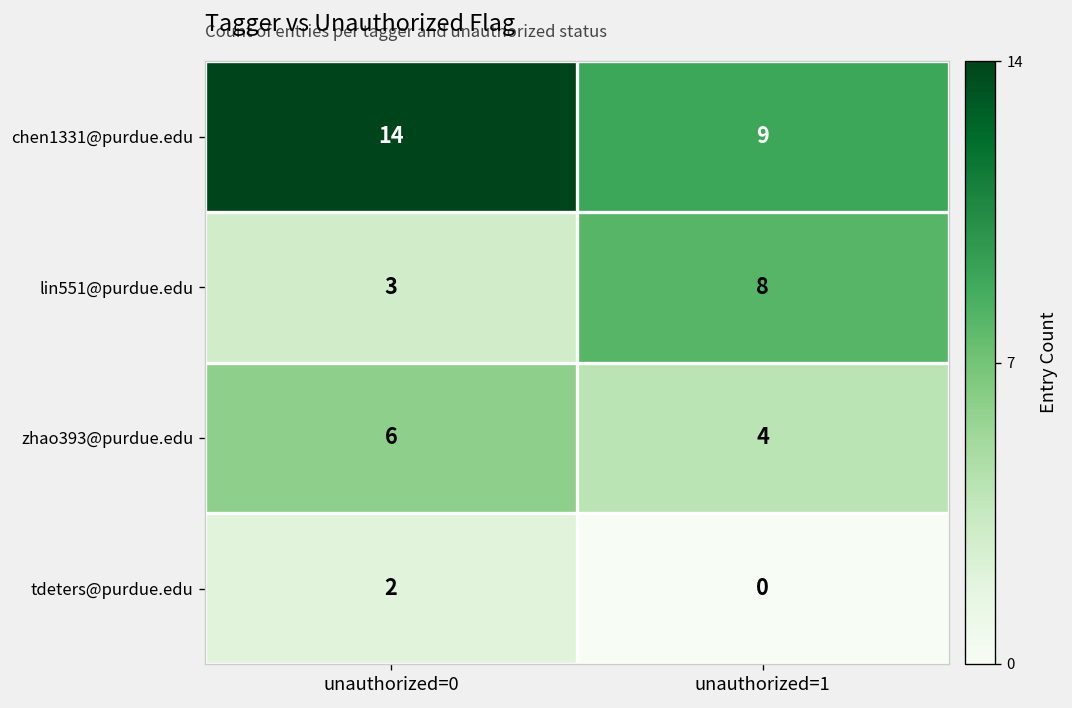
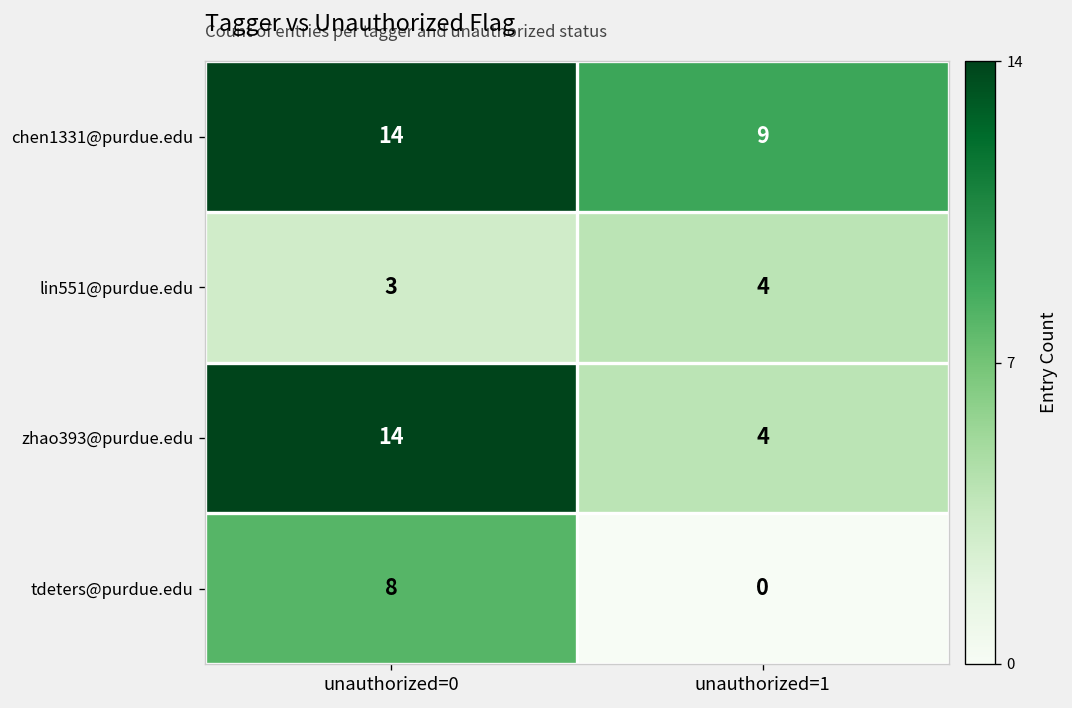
lin551@purdue.edu, unauthorized=1: 8 -> 4
zhao393@purdue.edu, unauthorized=0: 6 -> 14
tdeters@purdue.edu, unauthorized=0: 2 -> 8
